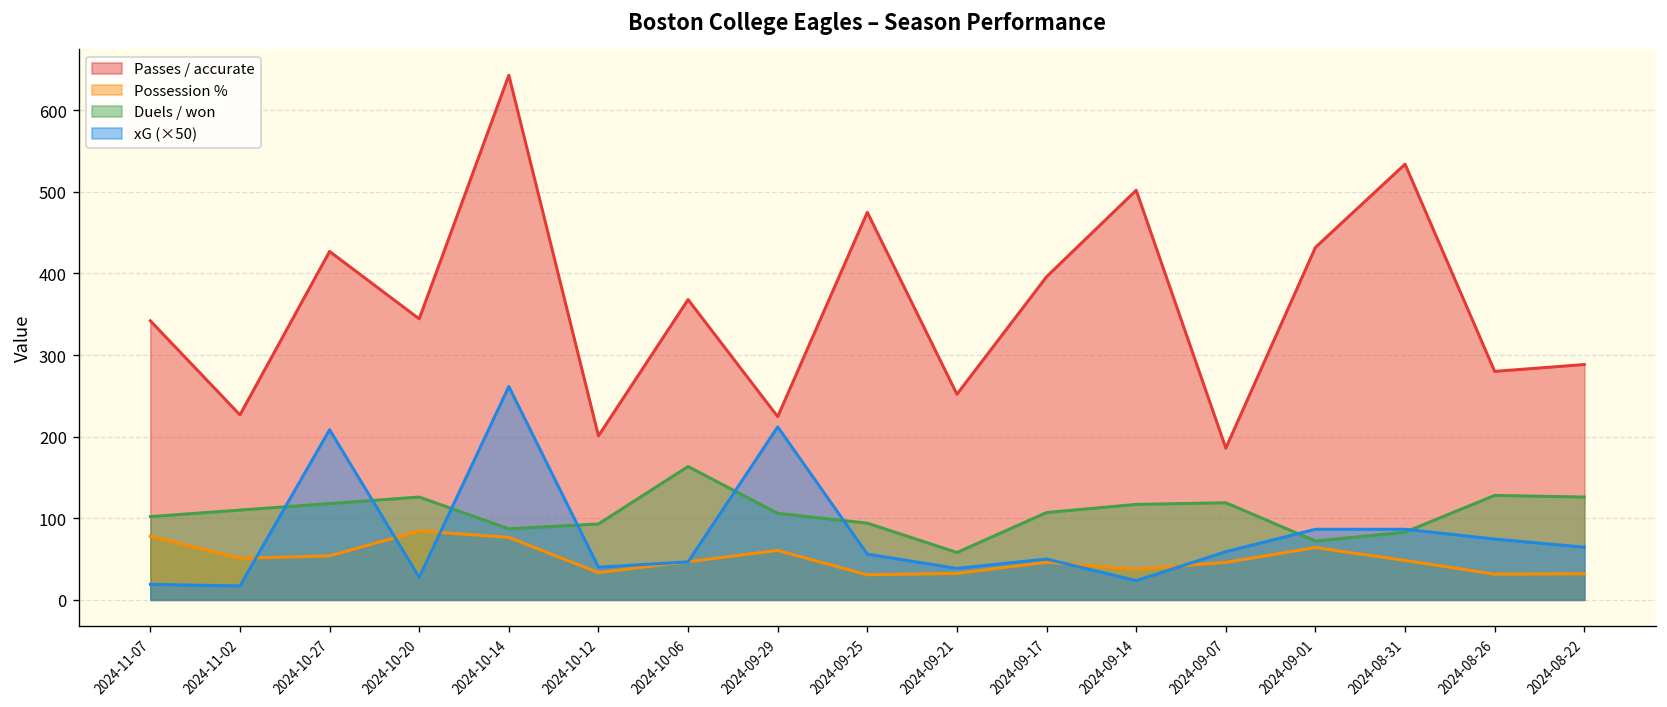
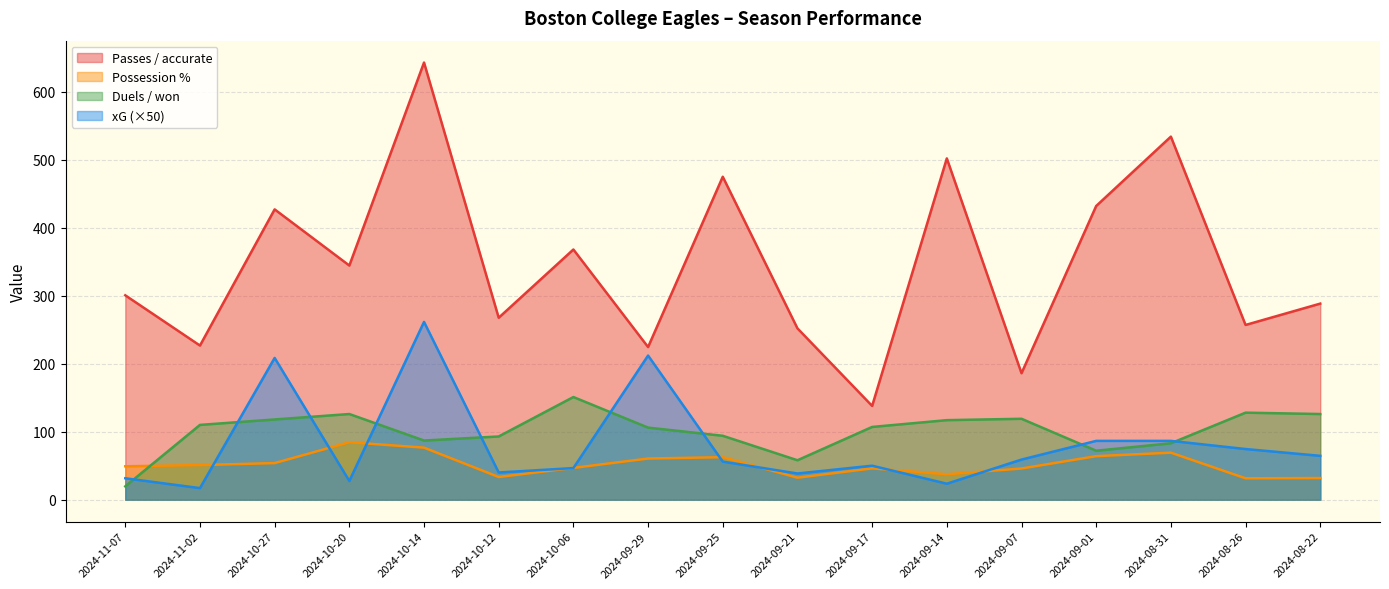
Passes / accurate, 2024-11-07: 340 -> 300
Possession %, 2024-11-07: 80 -> 50
Duels / won, 2024-11-07: 100 -> 20
xG (×50), 2024-11-07: 20 -> 30
Passes / accurate, 2024-10-12: 200 -> 270
Duels / won, 2024-10-06: 160 -> 150
Possession %, 2024-09-25: 30 -> 60
Passes / accurate, 2024-09-17: 400 -> 140
Possession %, 2024-08-31: 50 -> 70
Passes / accurate, 2024-08-26: 280 -> 260
